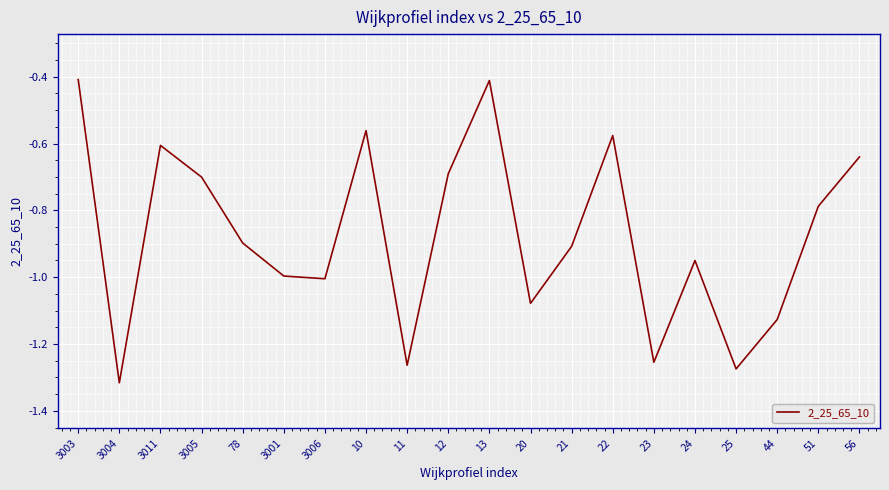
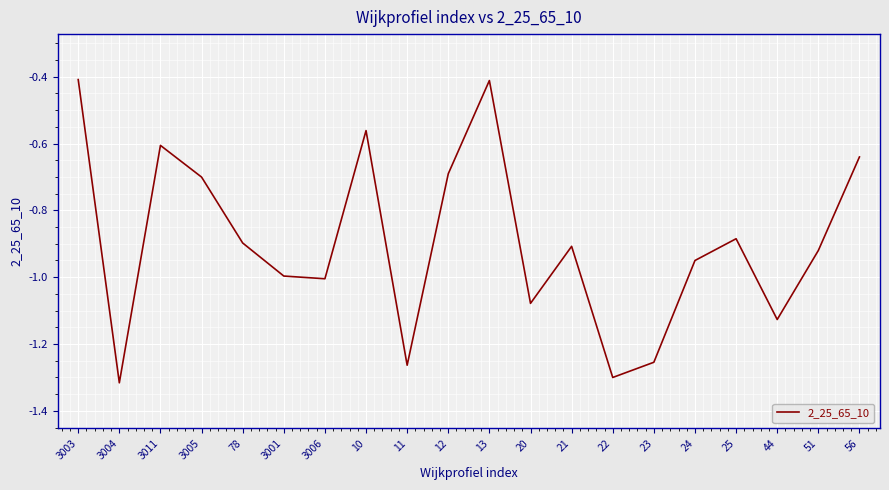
22: -0.58 -> -1.30
25: -1.27 -> -0.88
51: -0.79 -> -0.92
